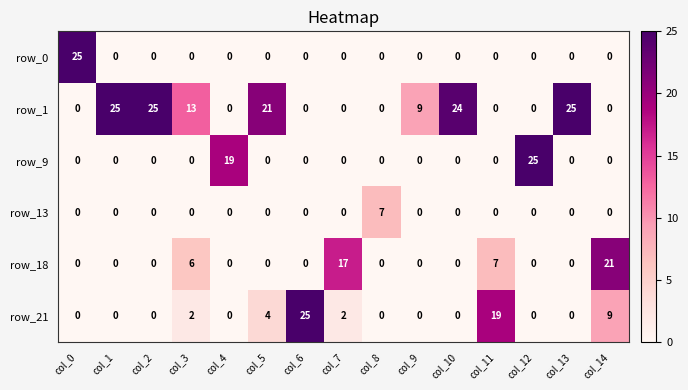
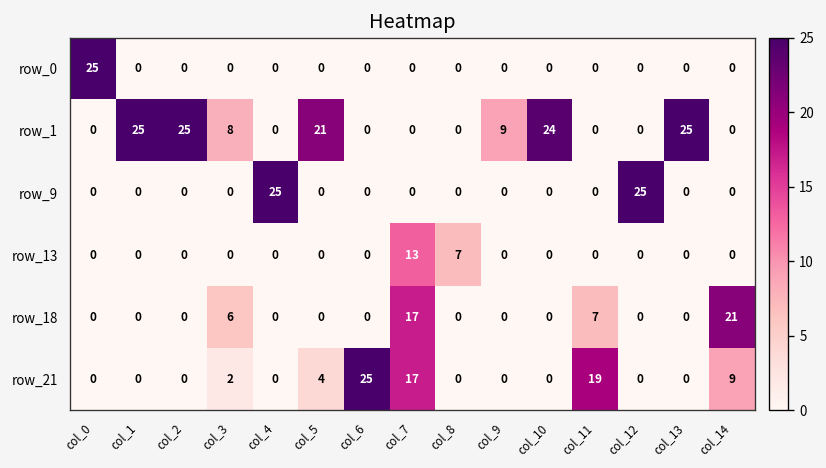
row_1, col_3: 13 -> 8
row_9, col_4: 19 -> 25
row_13, col_7: 0 -> 13
row_21, col_7: 2 -> 17
